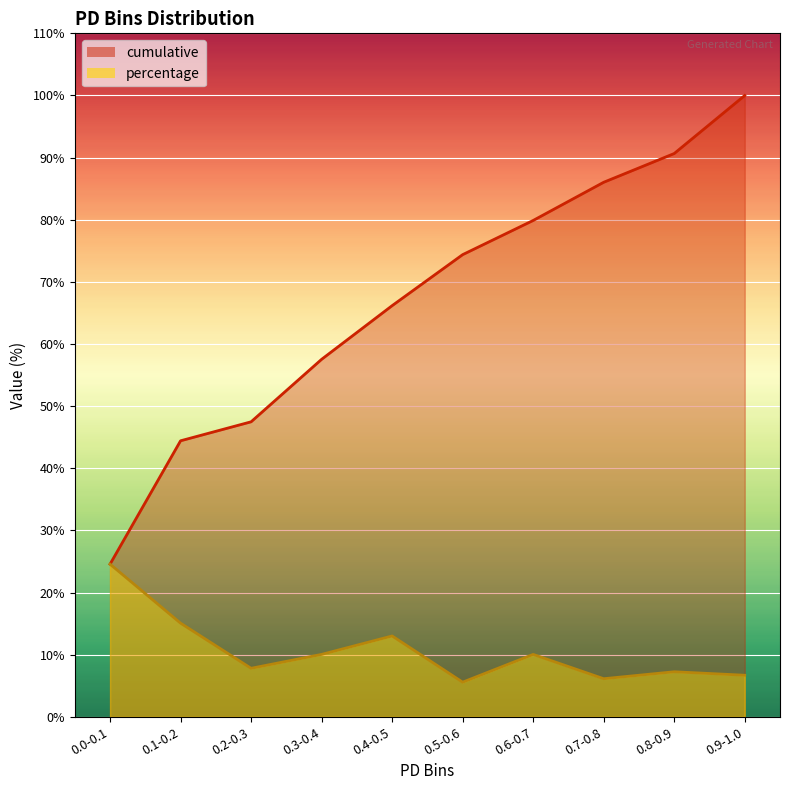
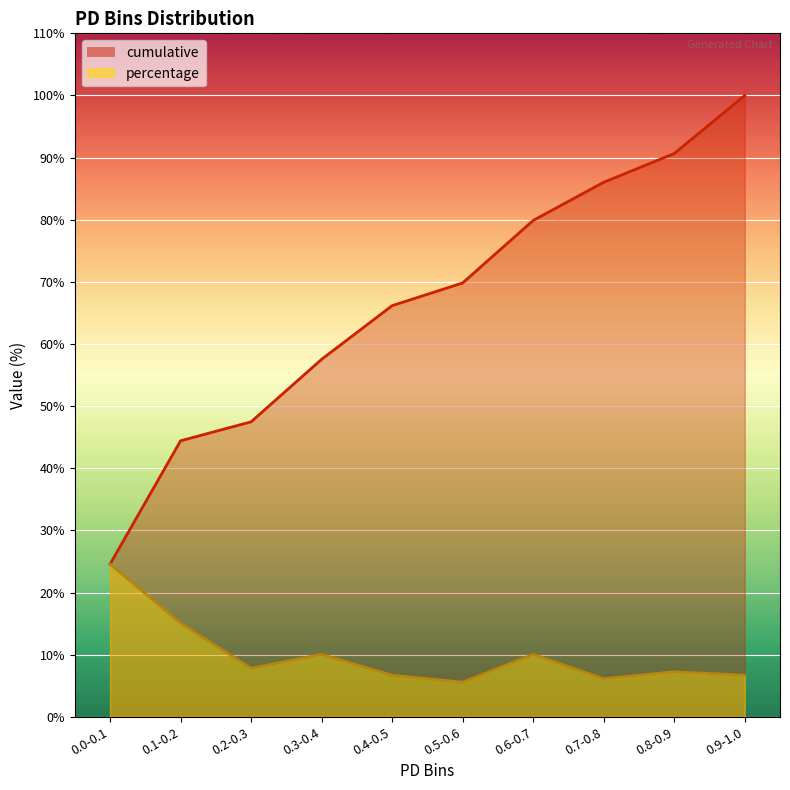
percentage, 0.4-0.5: 13% -> 7%
cumulative, 0.5-0.6: 74% -> 70%
